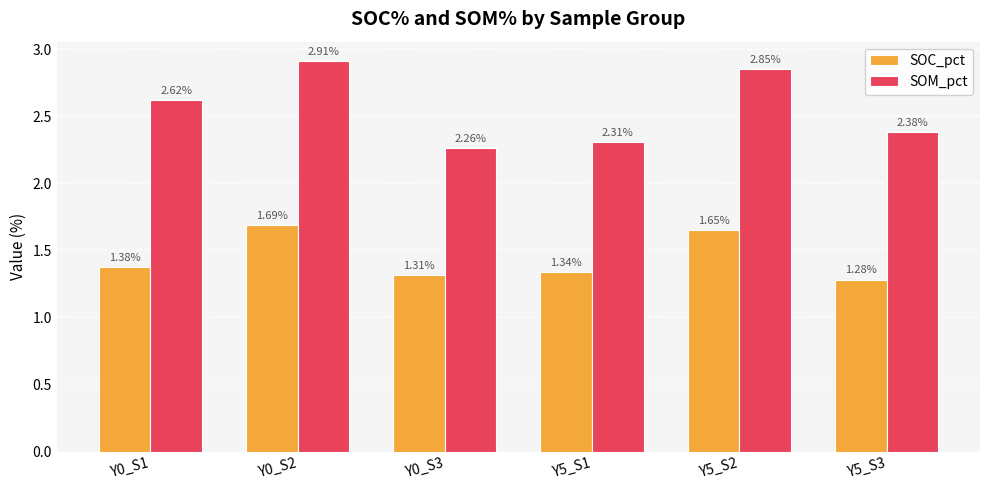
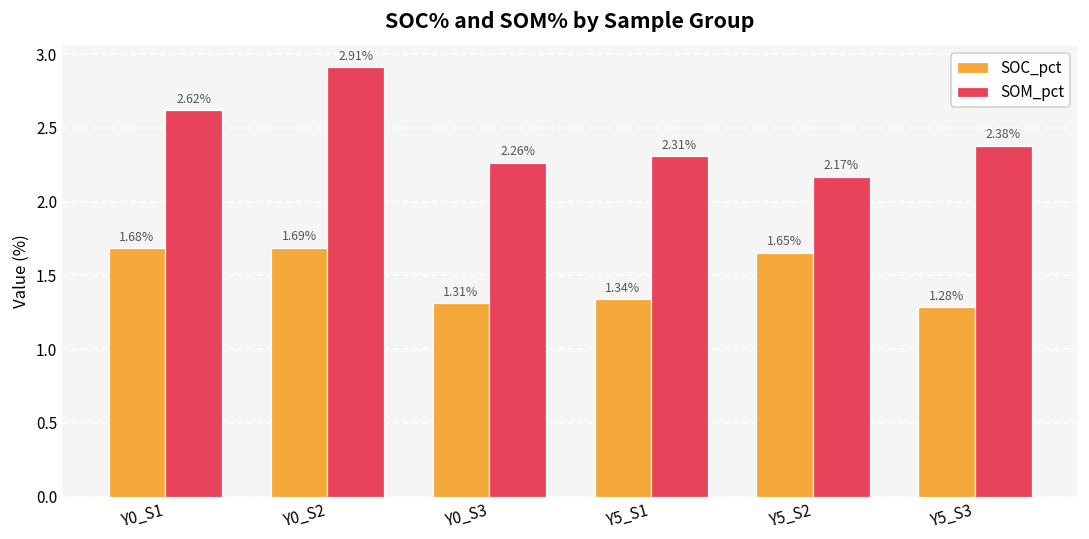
SOC_pct, Y0_S1: 1.38% -> 1.68%
SOM_pct, Y5_S2: 2.85% -> 2.17%
